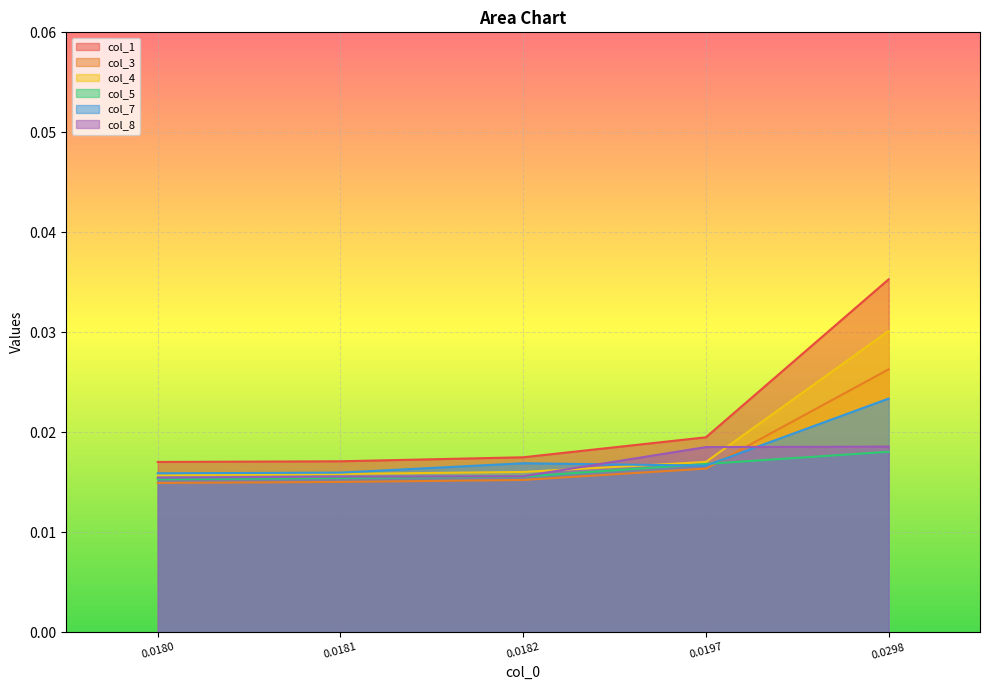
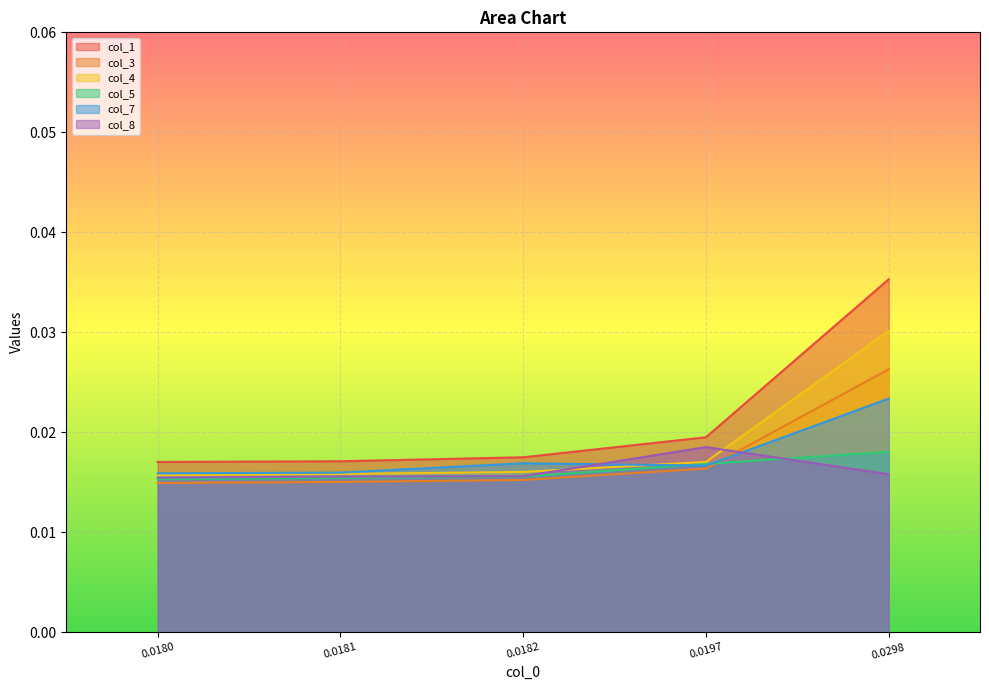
col_8, 0.0298: 0.019 -> 0.016
